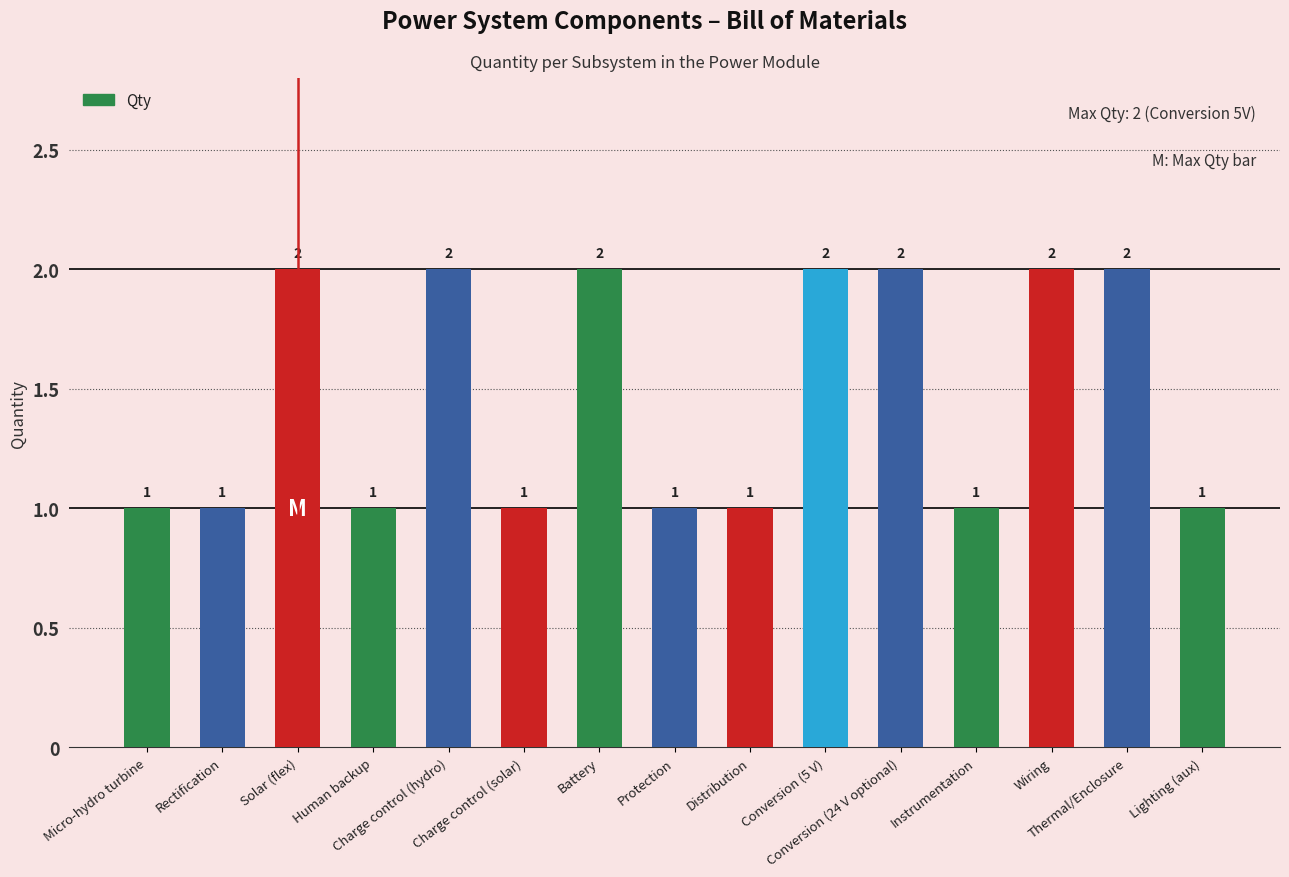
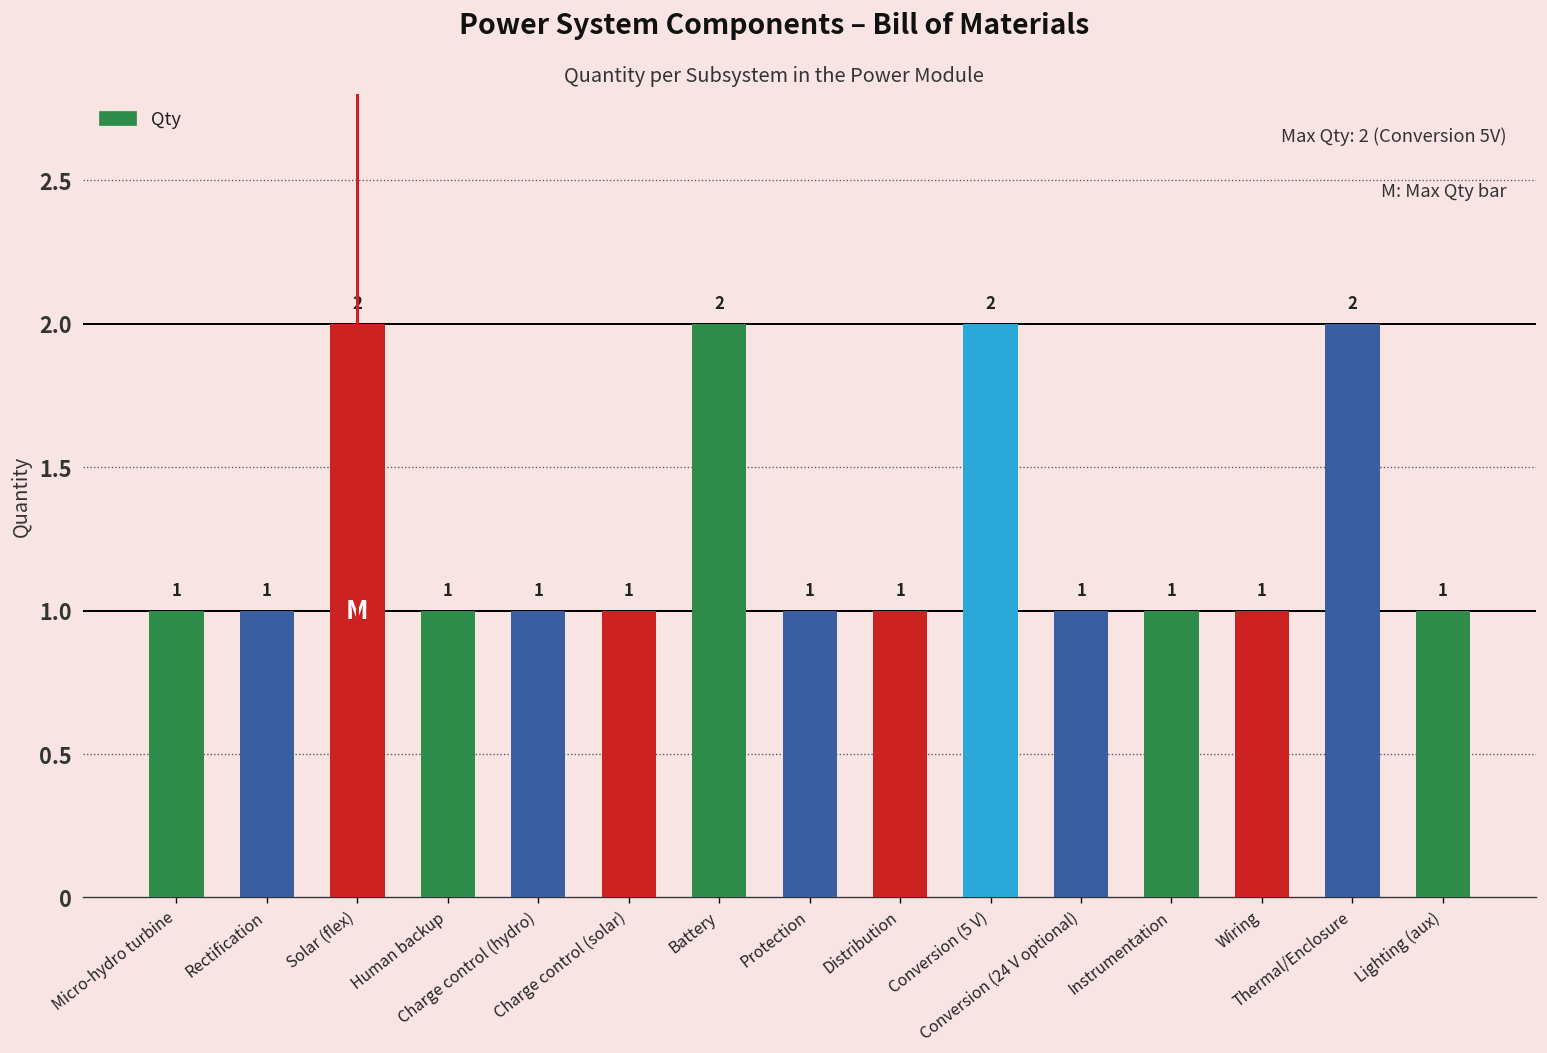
Charge control (hydro): 2 -> 1
Conversion (24 V optional): 2 -> 1
Wiring: 2 -> 1
